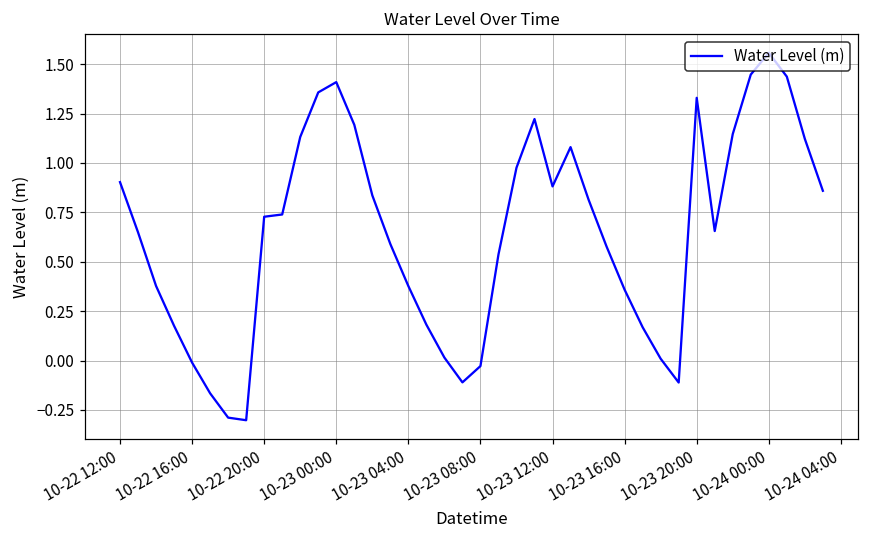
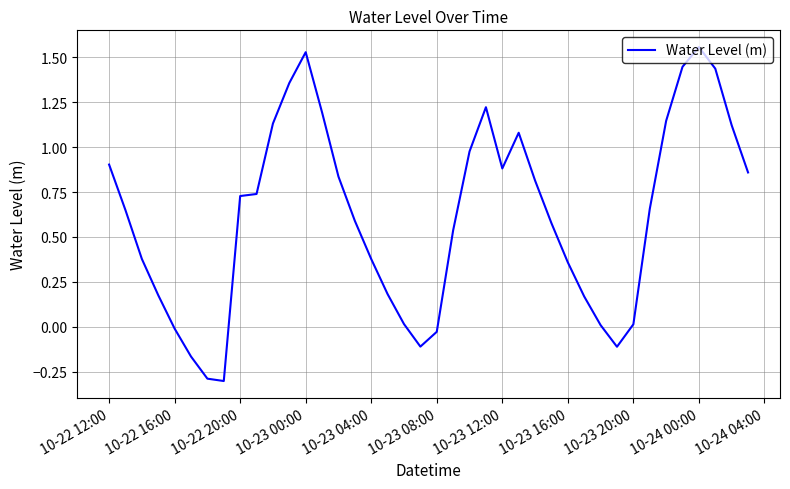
10-23 00:00: 1.41 -> 1.53
10-23 20:00: 1.33 -> 0.01
